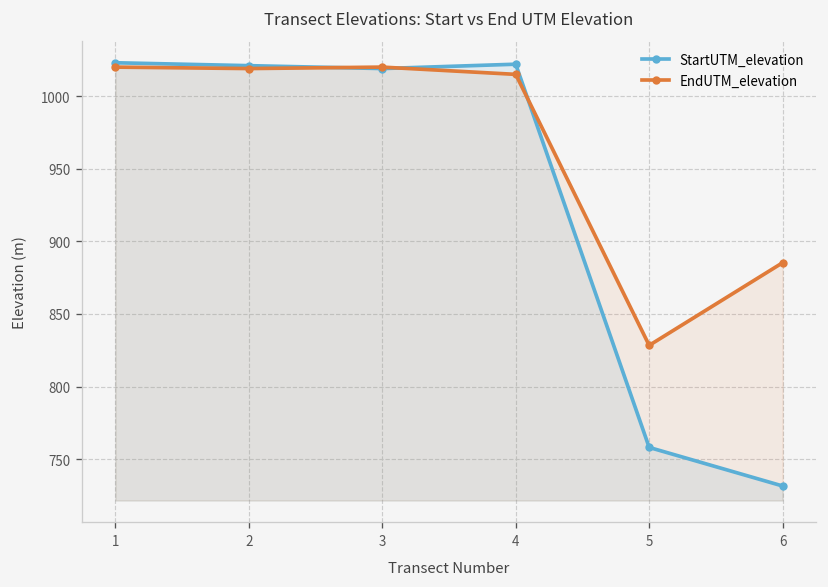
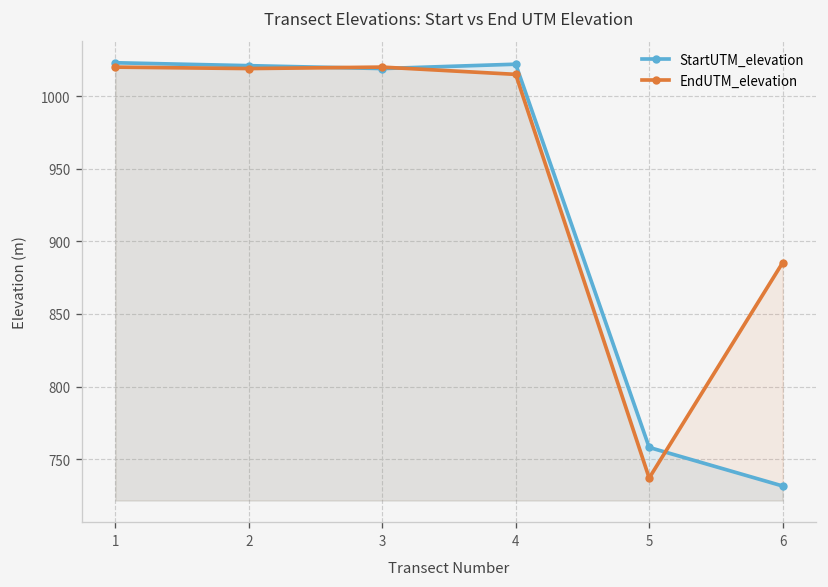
EndUTM_elevation, 5: 828 -> 737
